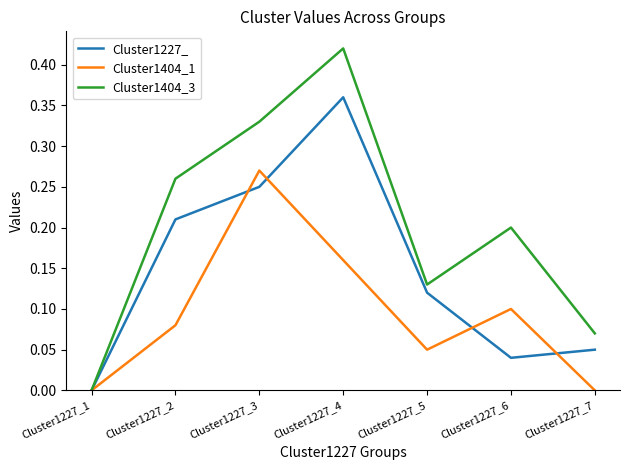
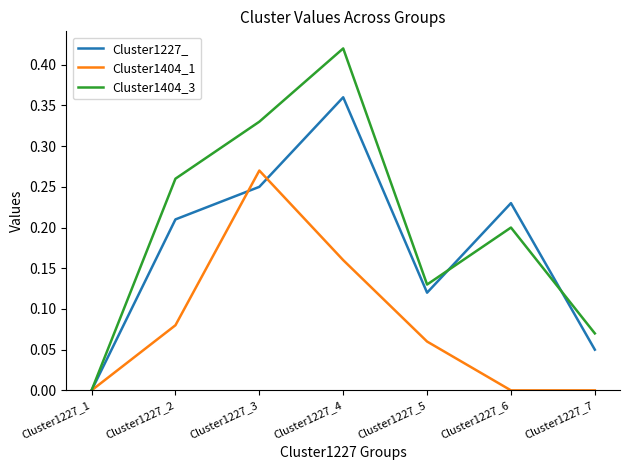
Cluster1404_1, Cluster1227_5: 0.05 -> 0.06
Cluster1227_, Cluster1227_6: 0.04 -> 0.23
Cluster1404_1, Cluster1227_6: 0.1 -> 0.0
